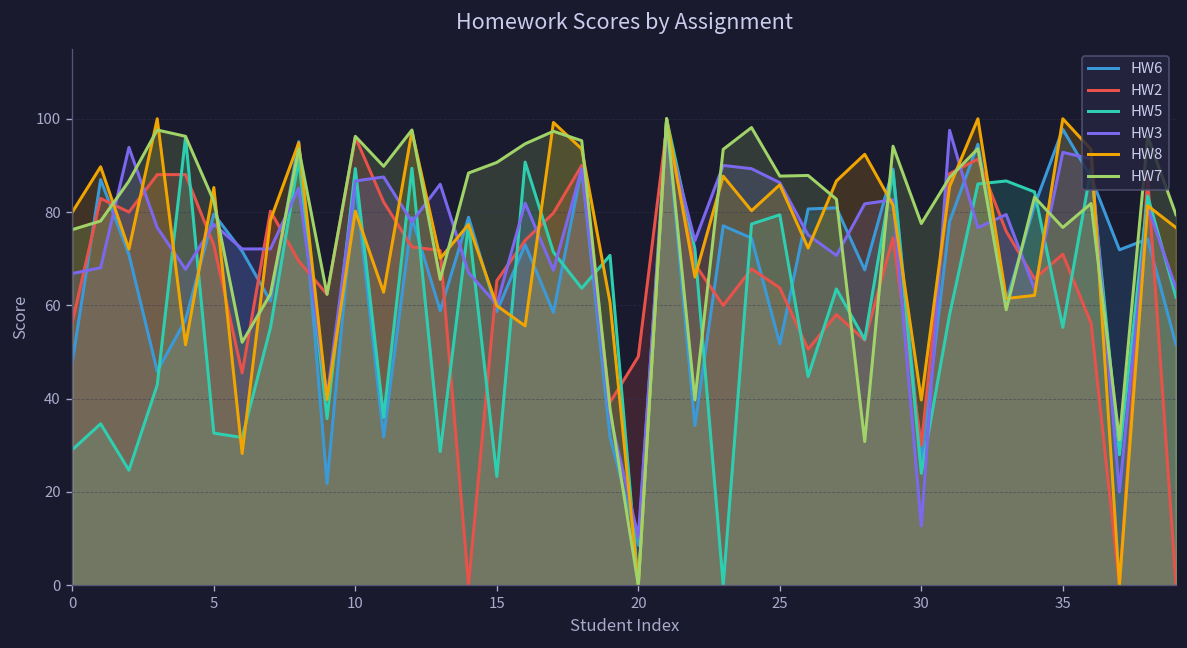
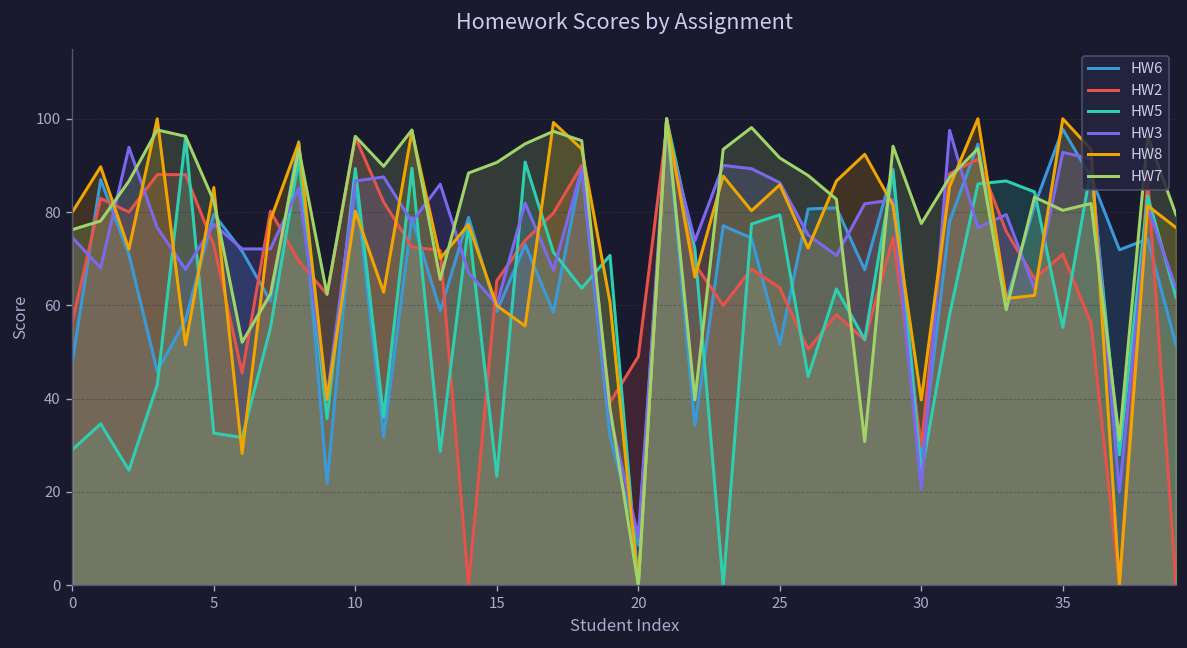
HW3, 0: 67 -> 75
HW7, 25: 88 -> 92
HW3, 30: 13 -> 21
HW7, 35: 77 -> 80
